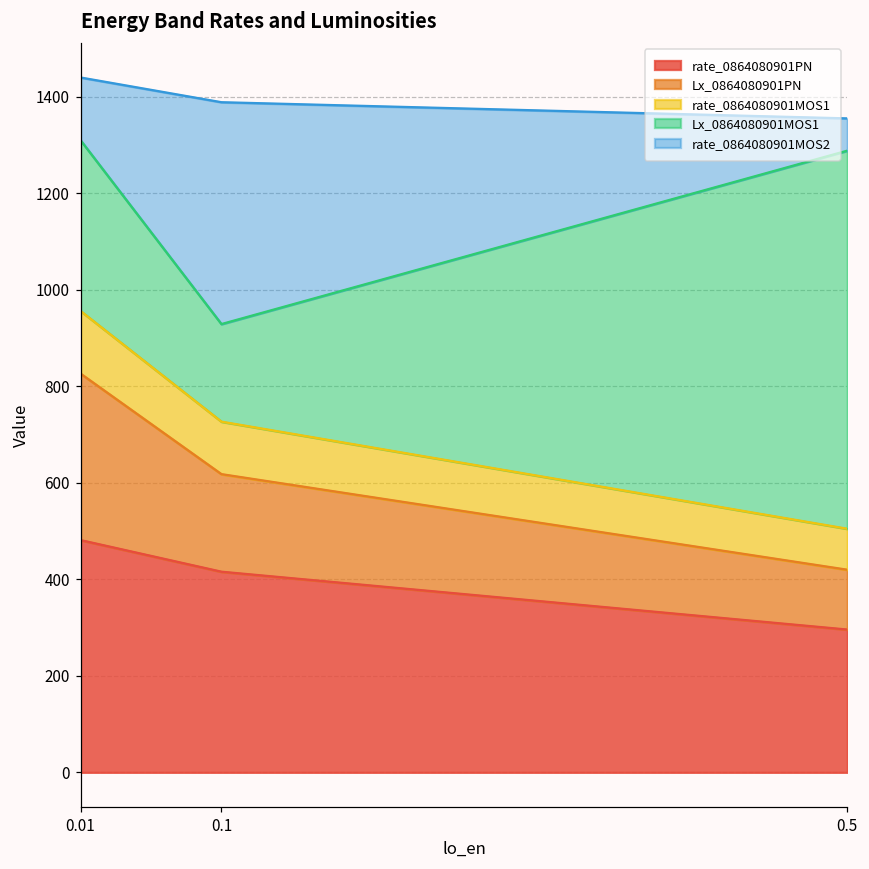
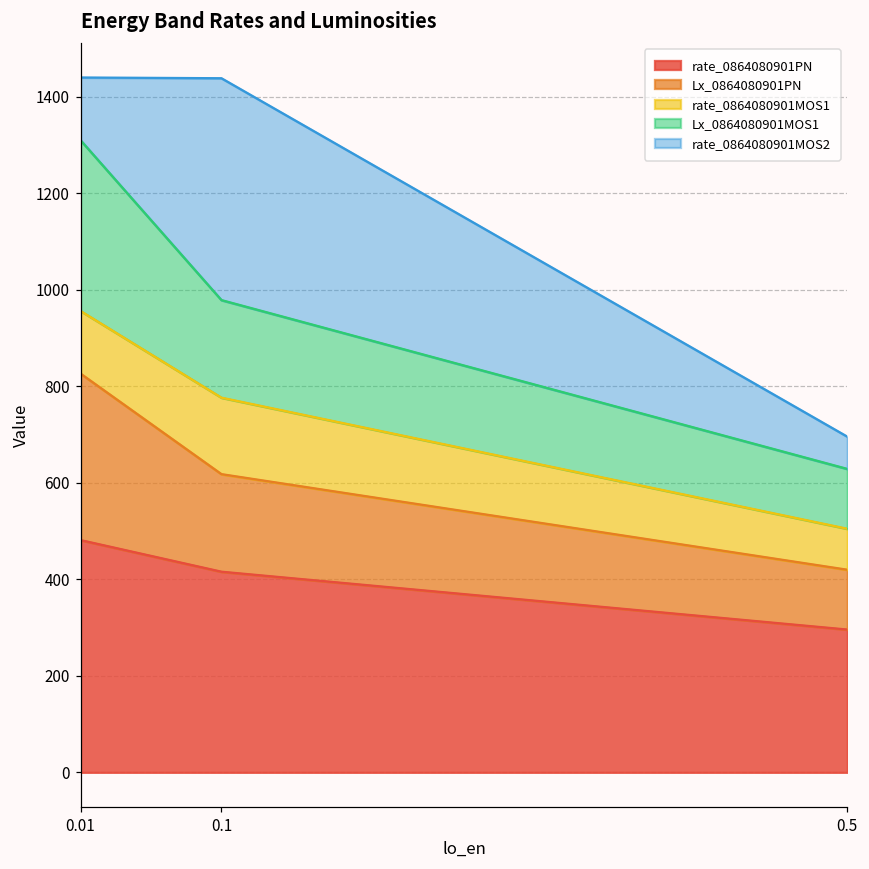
rate_0864080901MOS1, 0.1: 110 -> 160
Lx_0864080901MOS1, 0.5: 780 -> 120
